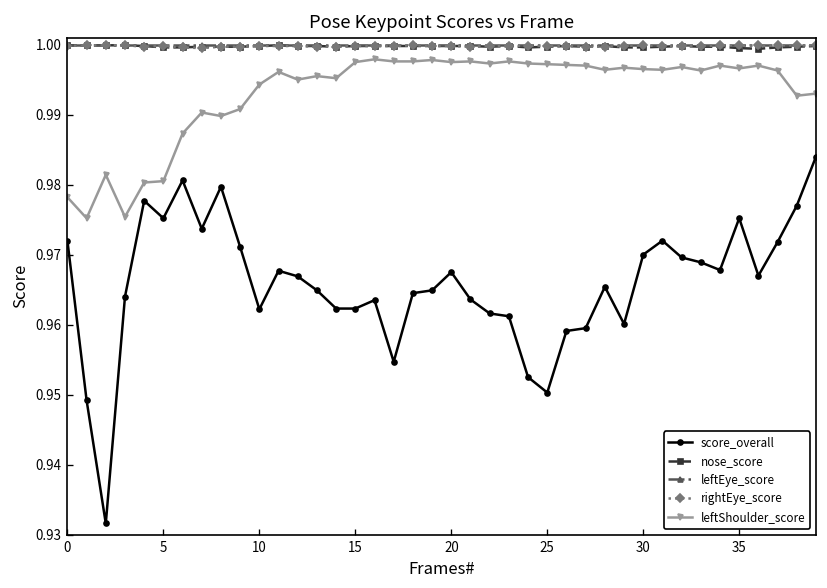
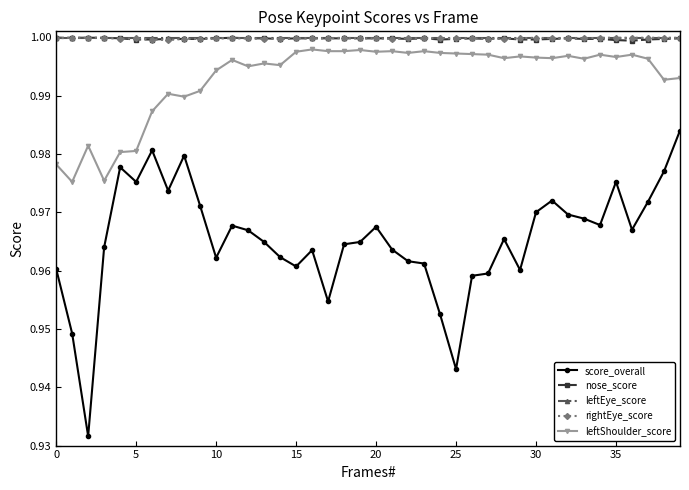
score_overall, 0: 0.972 -> 0.960
score_overall, 15: 0.962 -> 0.961
score_overall, 25: 0.950 -> 0.943
